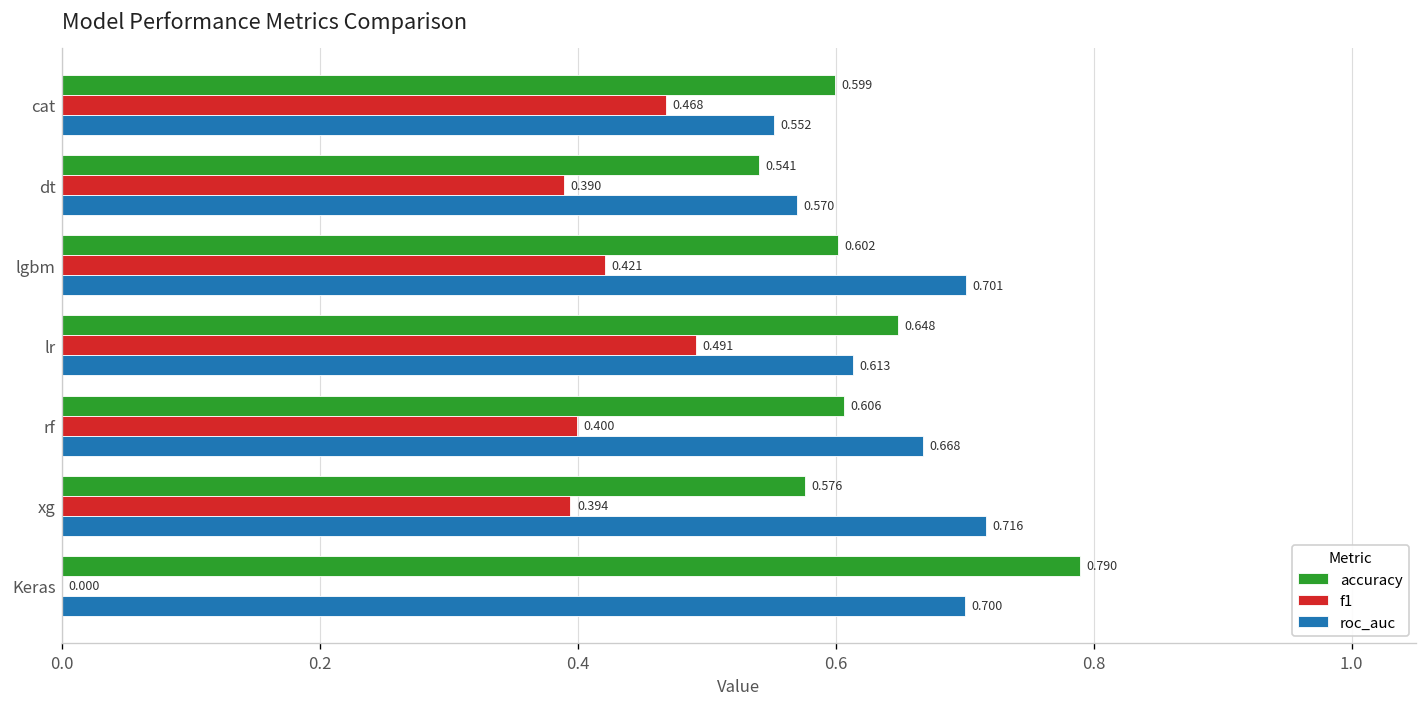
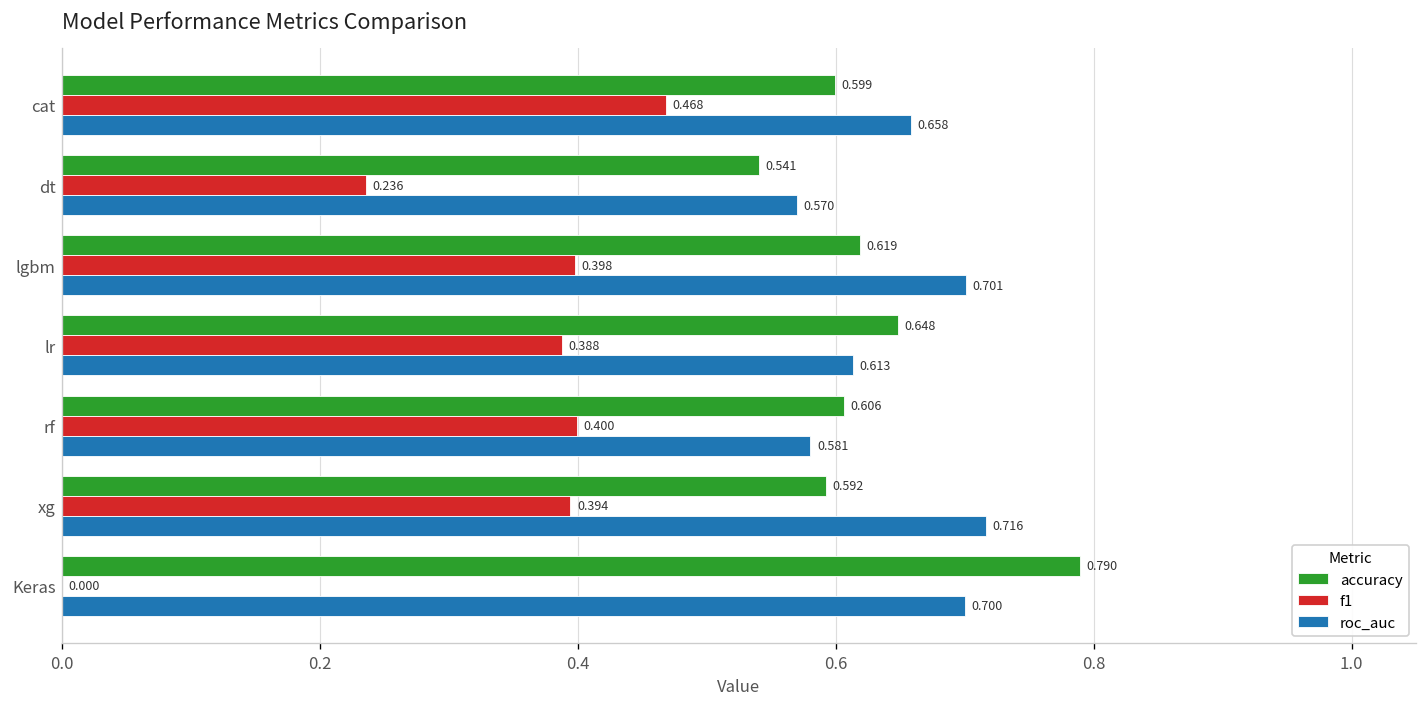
roc_auc, cat: 0.552 -> 0.658
f1, dt: 0.390 -> 0.236
accuracy, lgbm: 0.602 -> 0.619
f1, lgbm: 0.421 -> 0.398
f1, lr: 0.491 -> 0.388
roc_auc, rf: 0.668 -> 0.581
accuracy, xg: 0.576 -> 0.592
